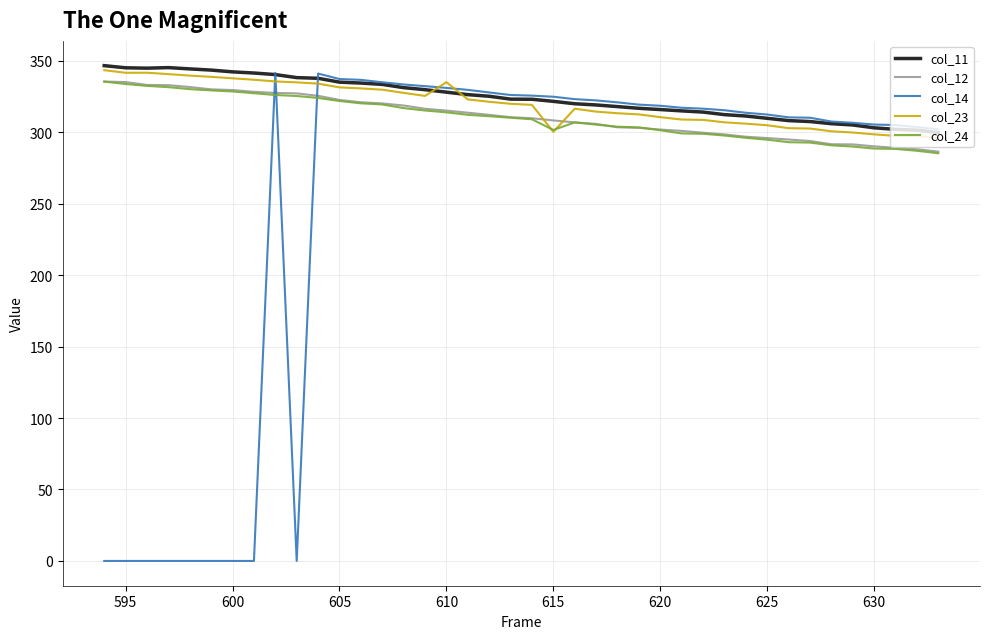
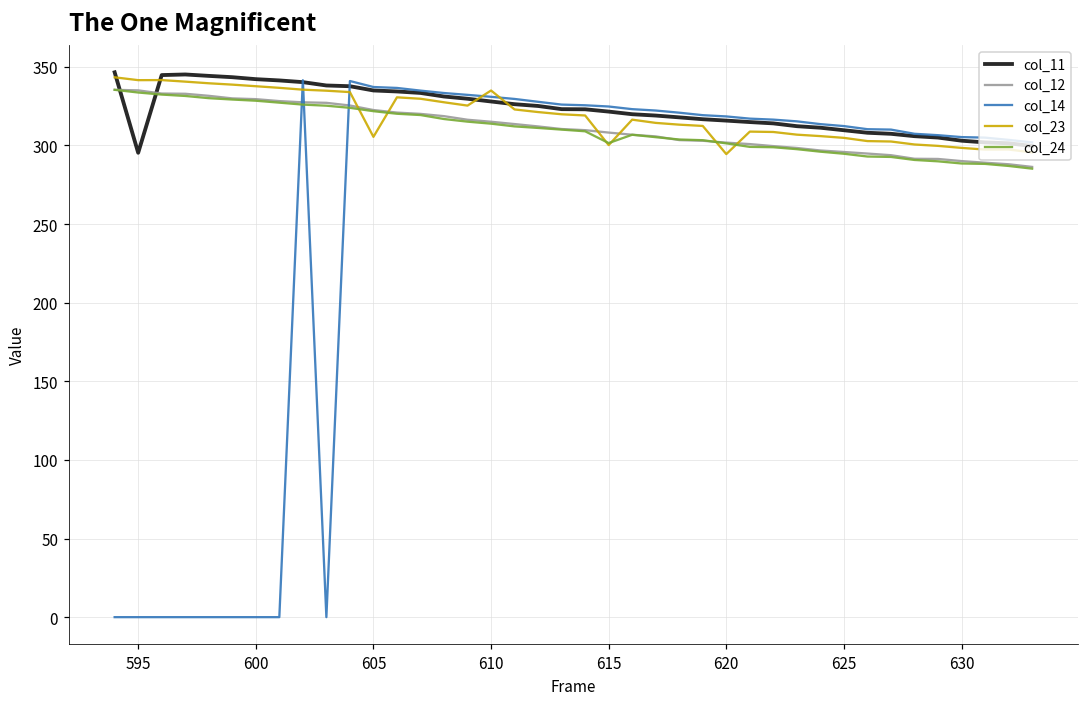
col_11, 595: 345 -> 295
col_23, 605: 331 -> 305
col_23, 620: 310 -> 294
